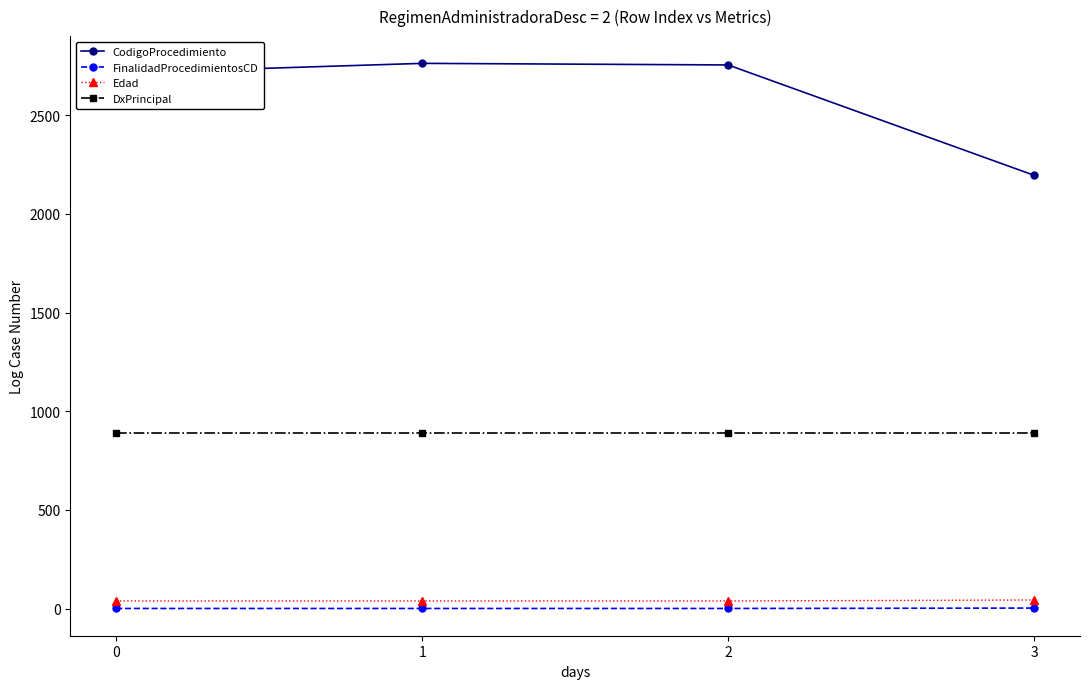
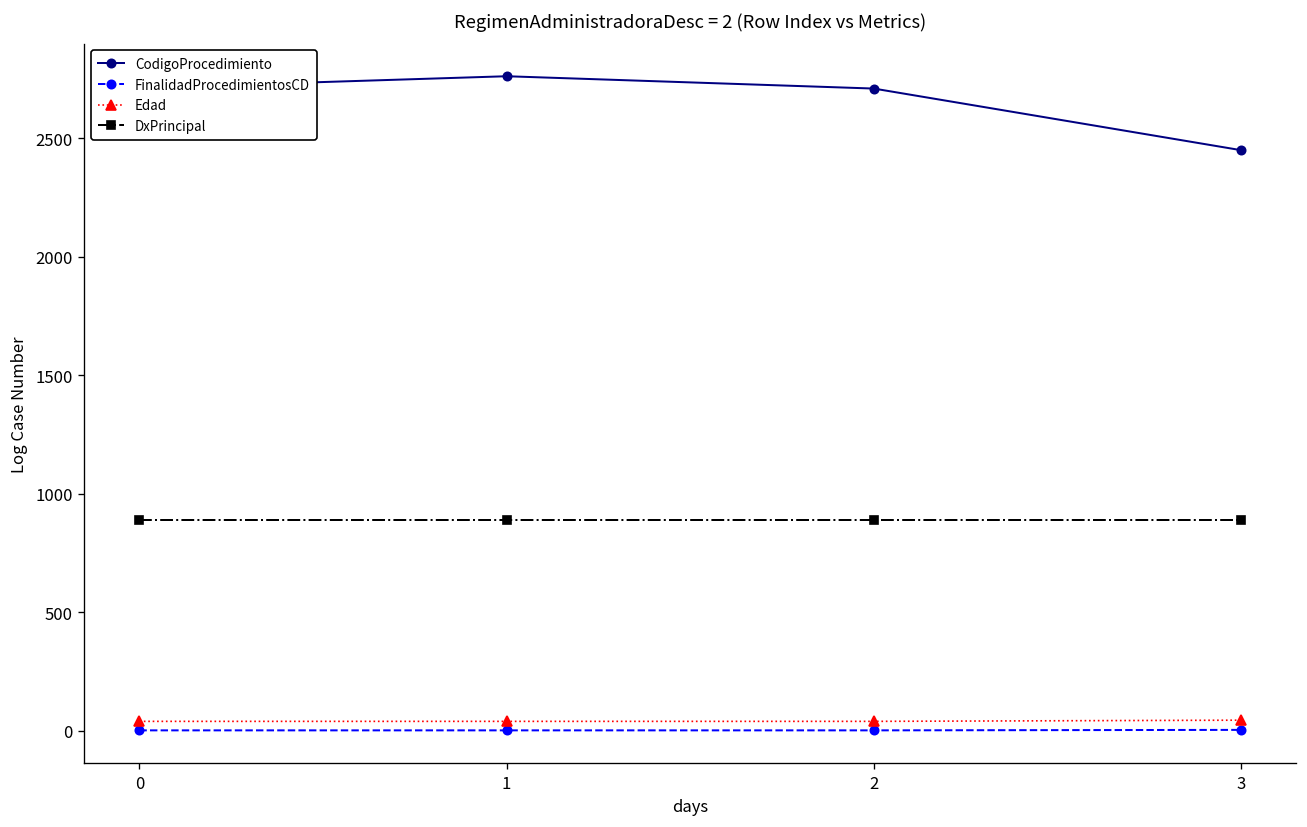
CodigoProcedimiento, 2: 2750 -> 2710
CodigoProcedimiento, 3: 2200 -> 2450
